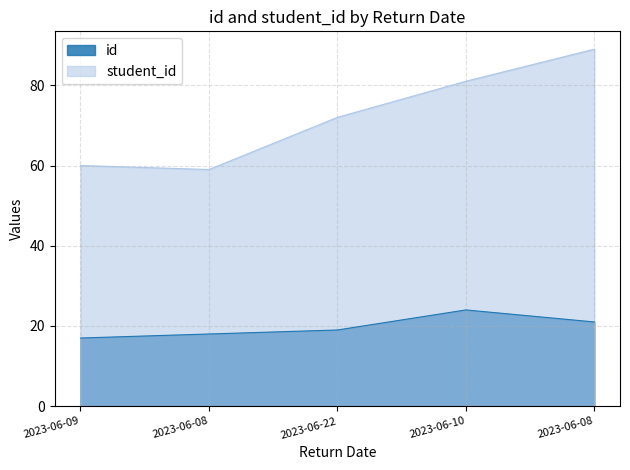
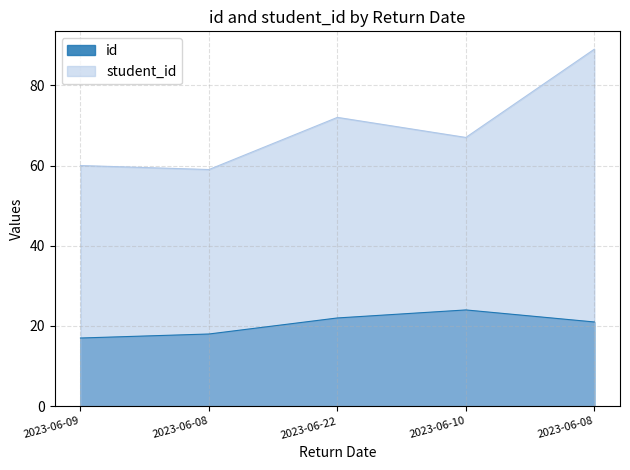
id, 2023-06-22: 19 -> 22
student_id, 2023-06-10: 81 -> 67
